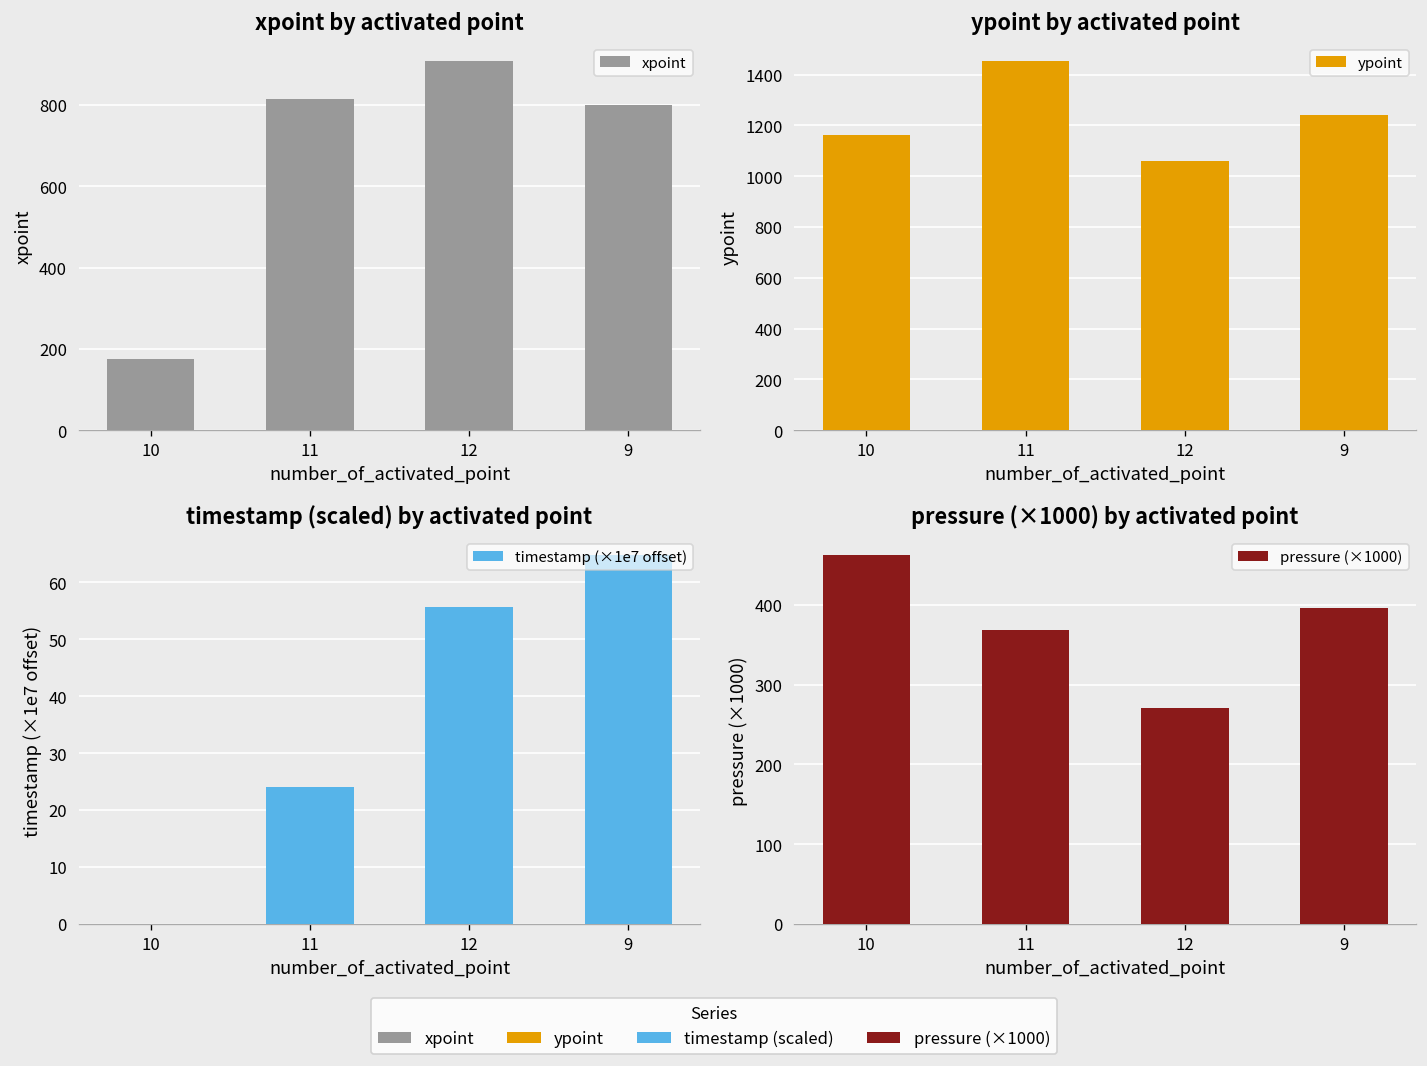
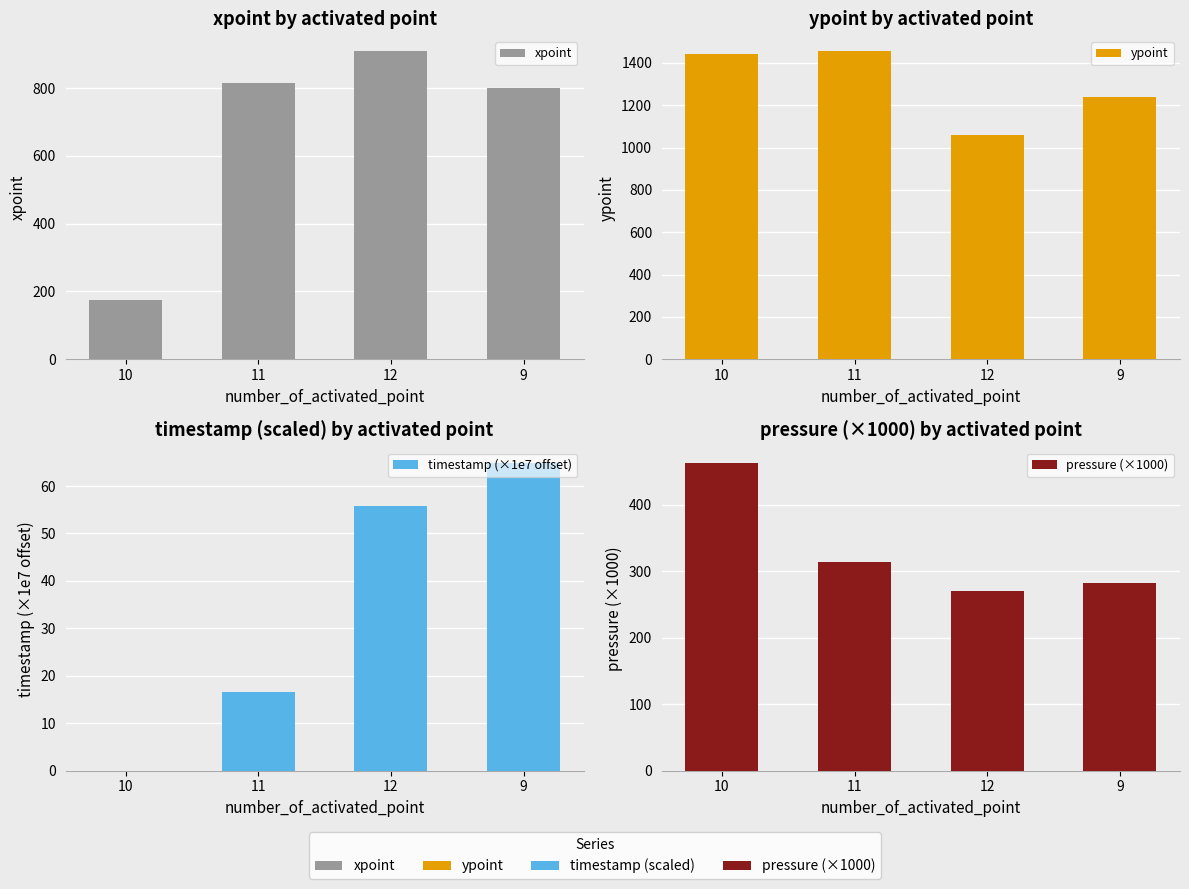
ypoint by activated point, 10: 1160 -> 1440
timestamp (scaled) by activated point, 11: 24 -> 17
pressure (×1000) by activated point, 11: 370 -> 310
pressure (×1000) by activated point, 9: 400 -> 280
